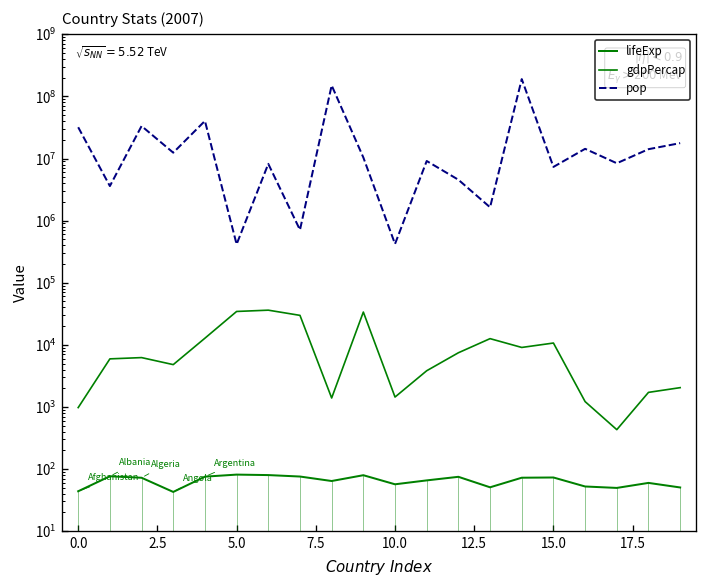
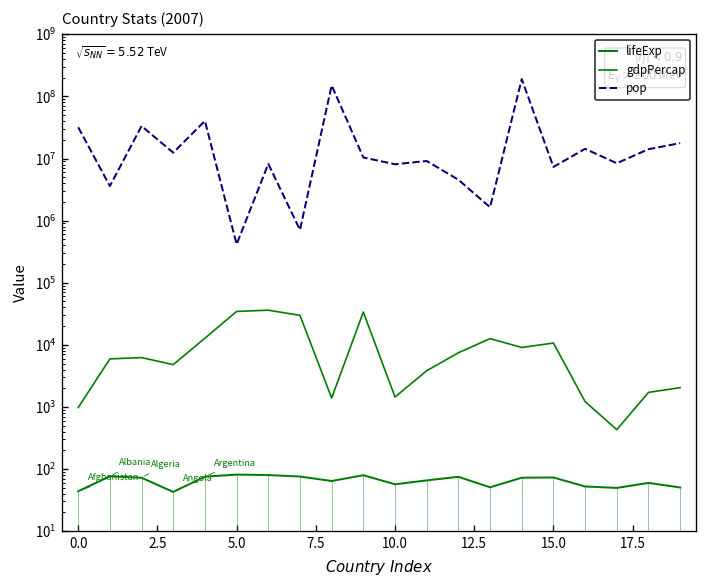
pop, 10.0: 400000 -> 8000000
